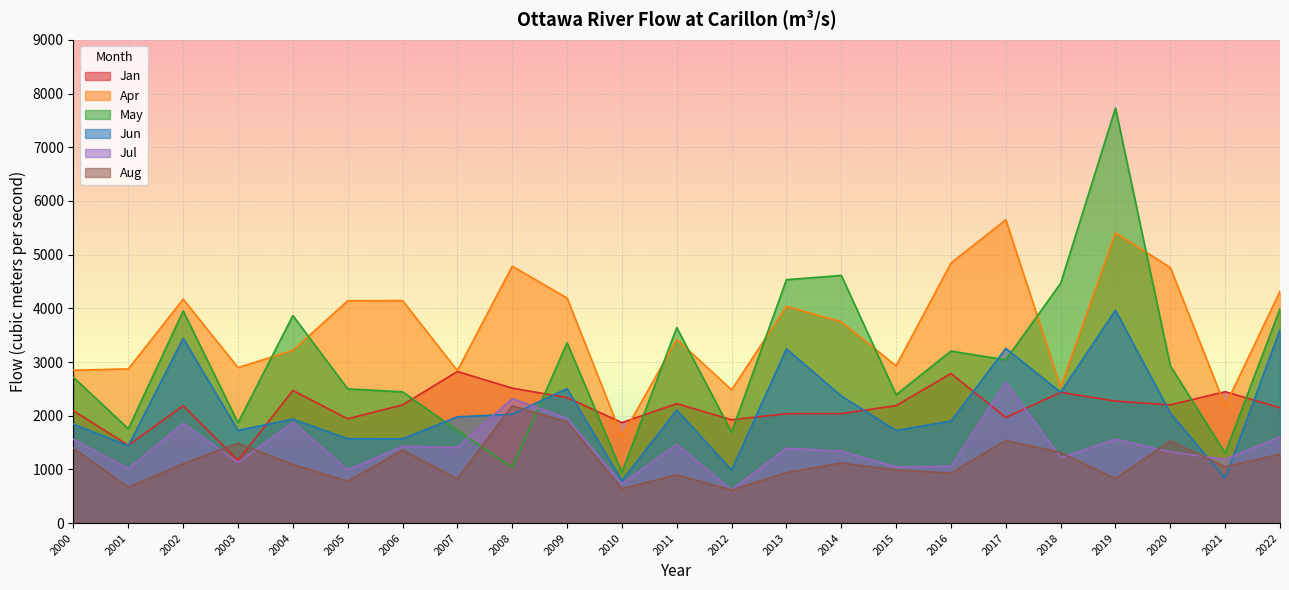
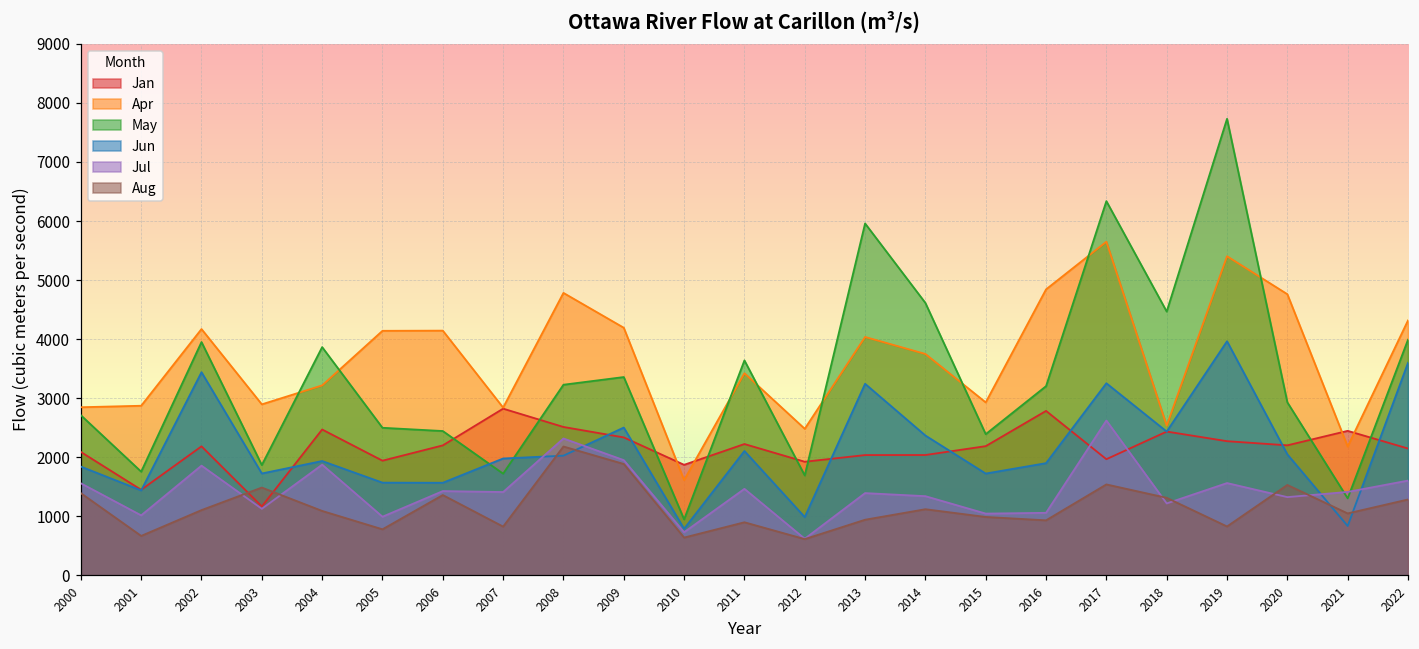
May, 2008: 1000 -> 3200
May, 2013: 4500 -> 6000
May, 2017: 3000 -> 6300
Jul, 2021: 1200 -> 1400
